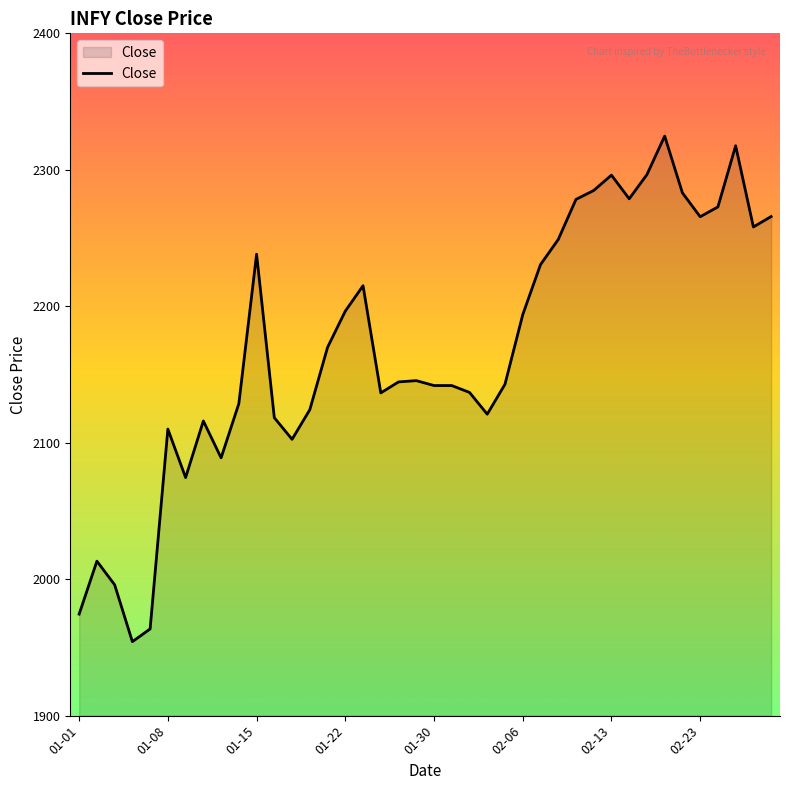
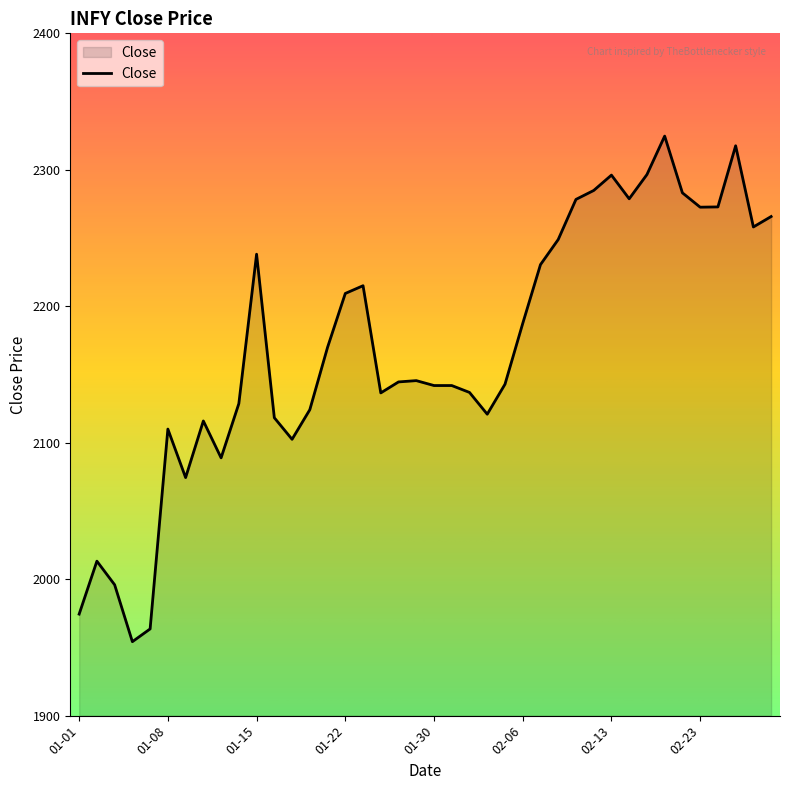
01-22: 2196 -> 2209
02-06: 2194 -> 2187
02-23: 2266 -> 2273
